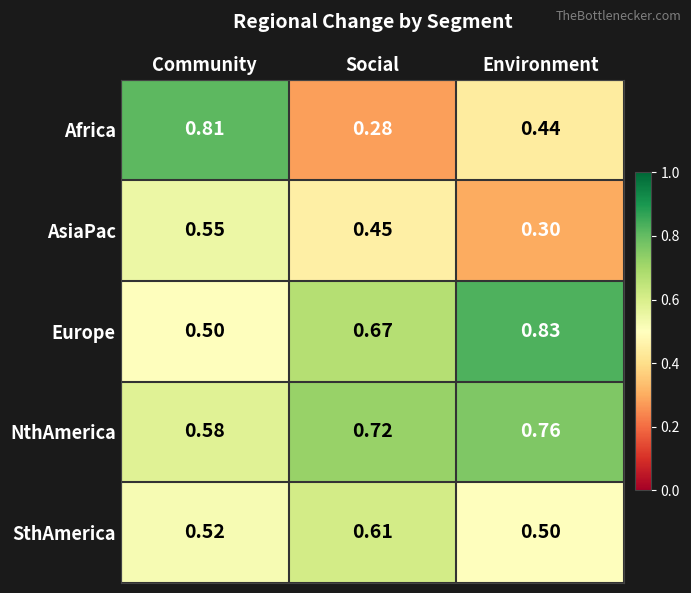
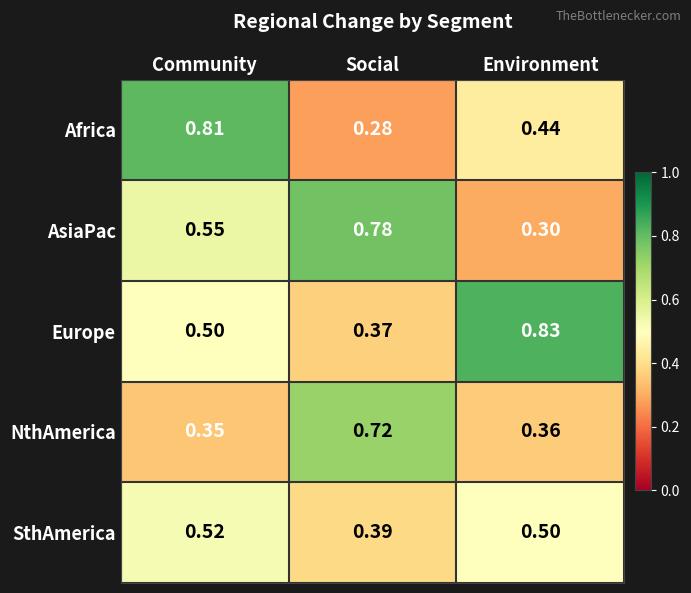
AsiaPac, Social: 0.45 -> 0.78
Europe, Social: 0.67 -> 0.37
NthAmerica, Community: 0.58 -> 0.35
NthAmerica, Environment: 0.76 -> 0.36
SthAmerica, Social: 0.61 -> 0.39
